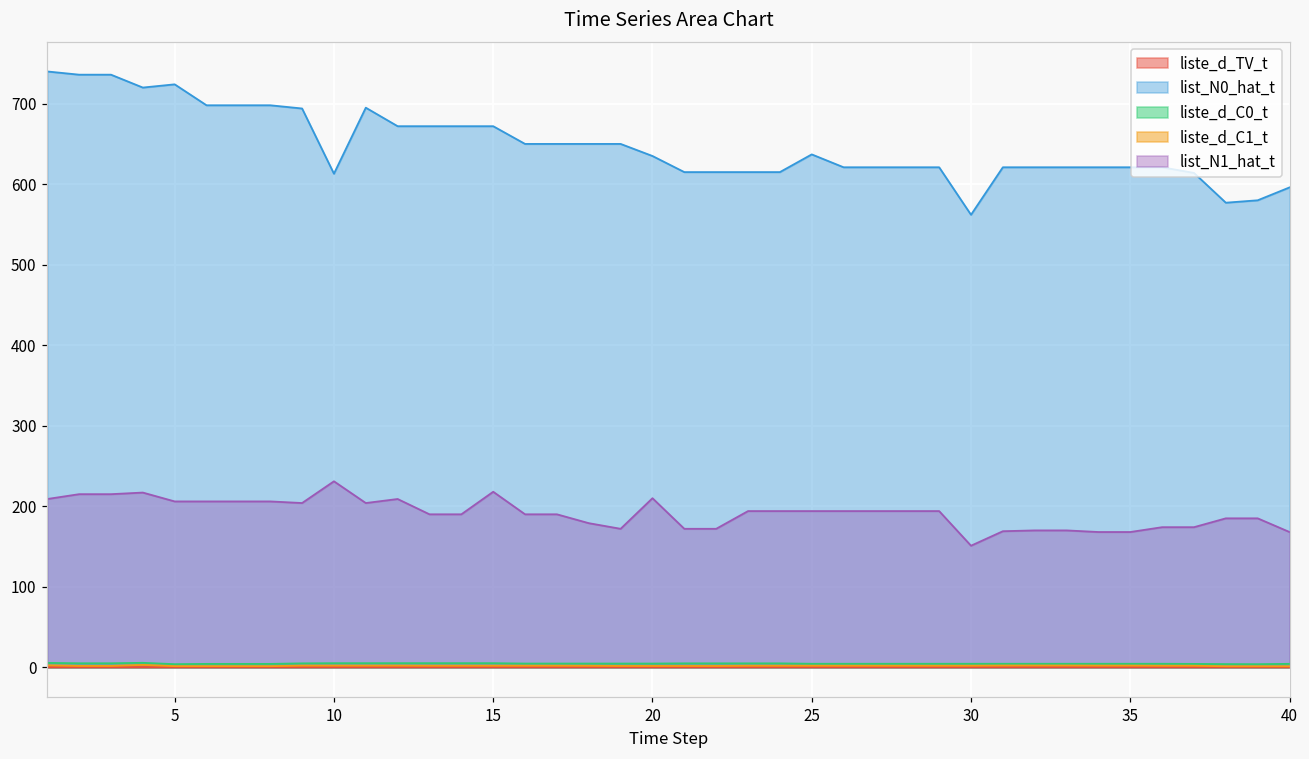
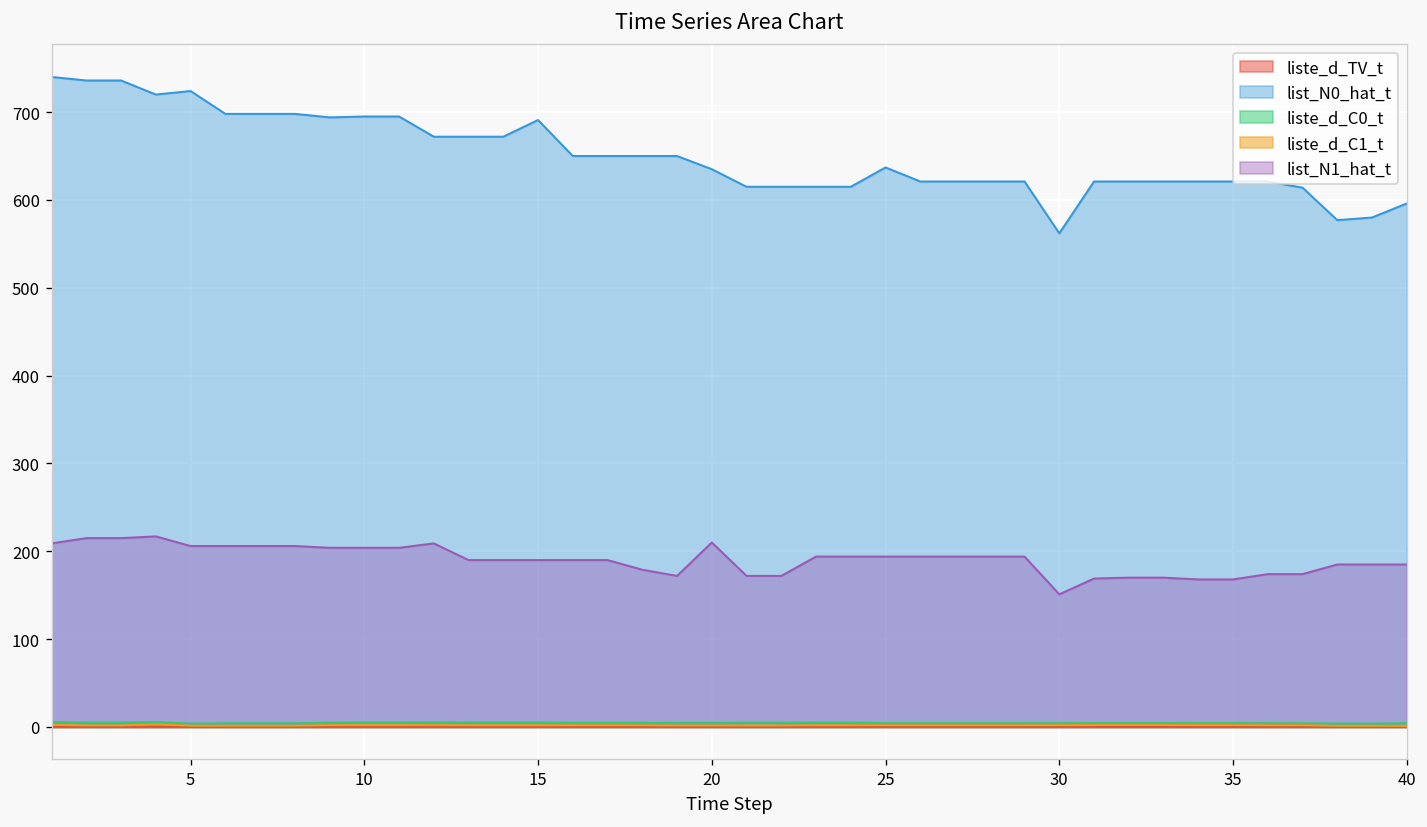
list_N0_hat_t, 10: 610 -> 700
list_N1_hat_t, 10: 230 -> 200
list_N0_hat_t, 15: 670 -> 690
list_N1_hat_t, 15: 220 -> 190
list_N1_hat_t, 40: 170 -> 190
